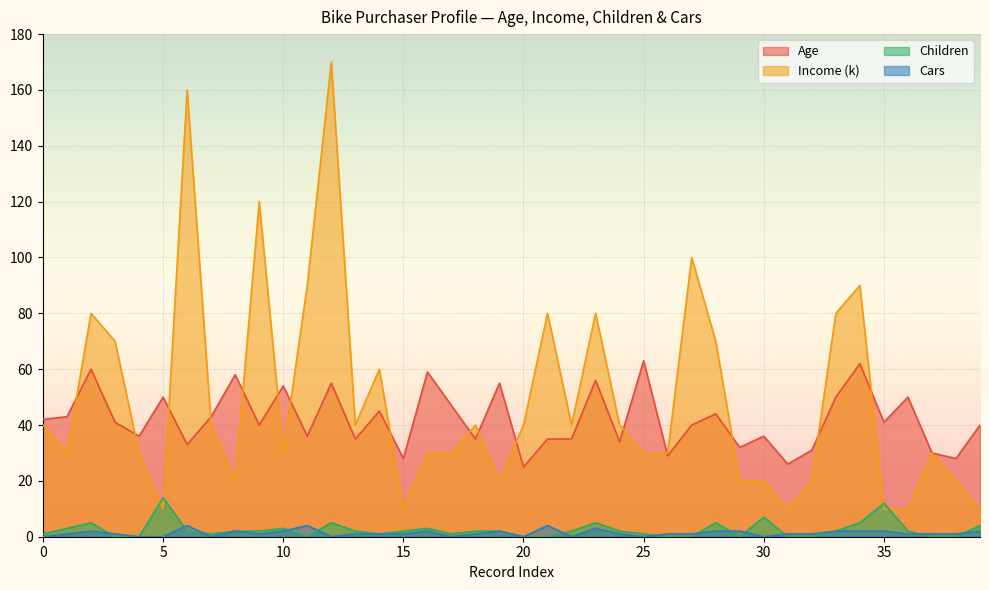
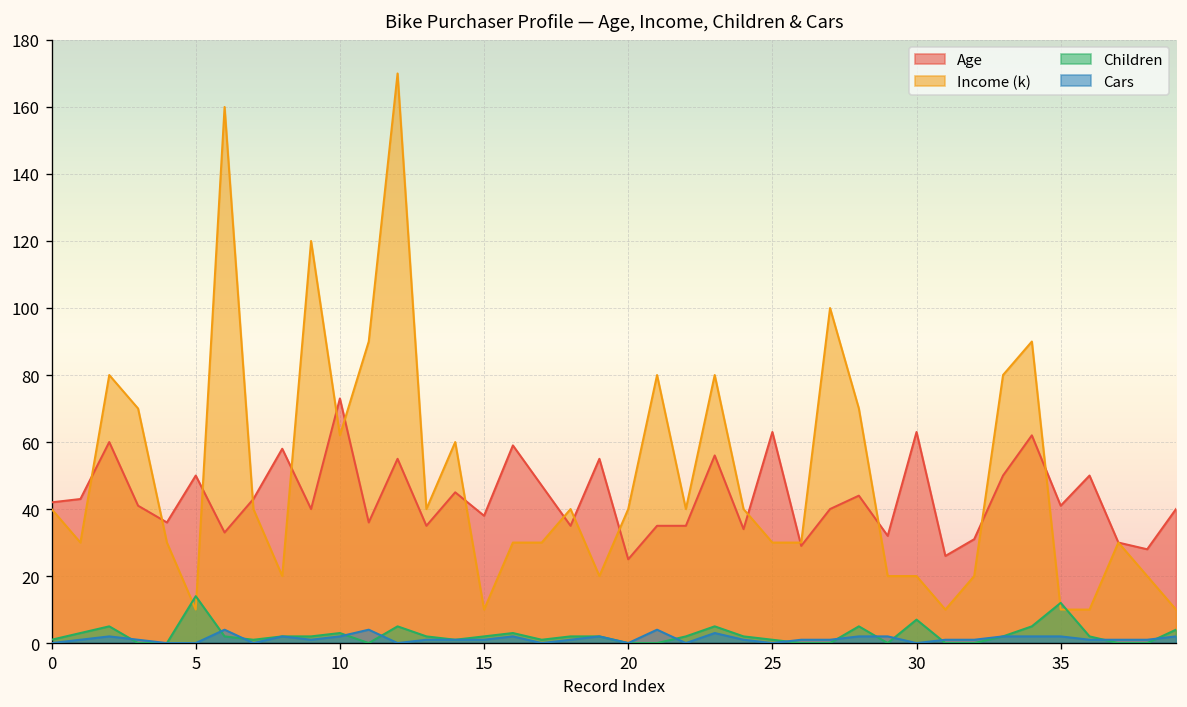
Age, 10: 54 -> 73
Income (k), 10: 30 -> 62
Age, 15: 28 -> 38
Age, 30: 36 -> 63
